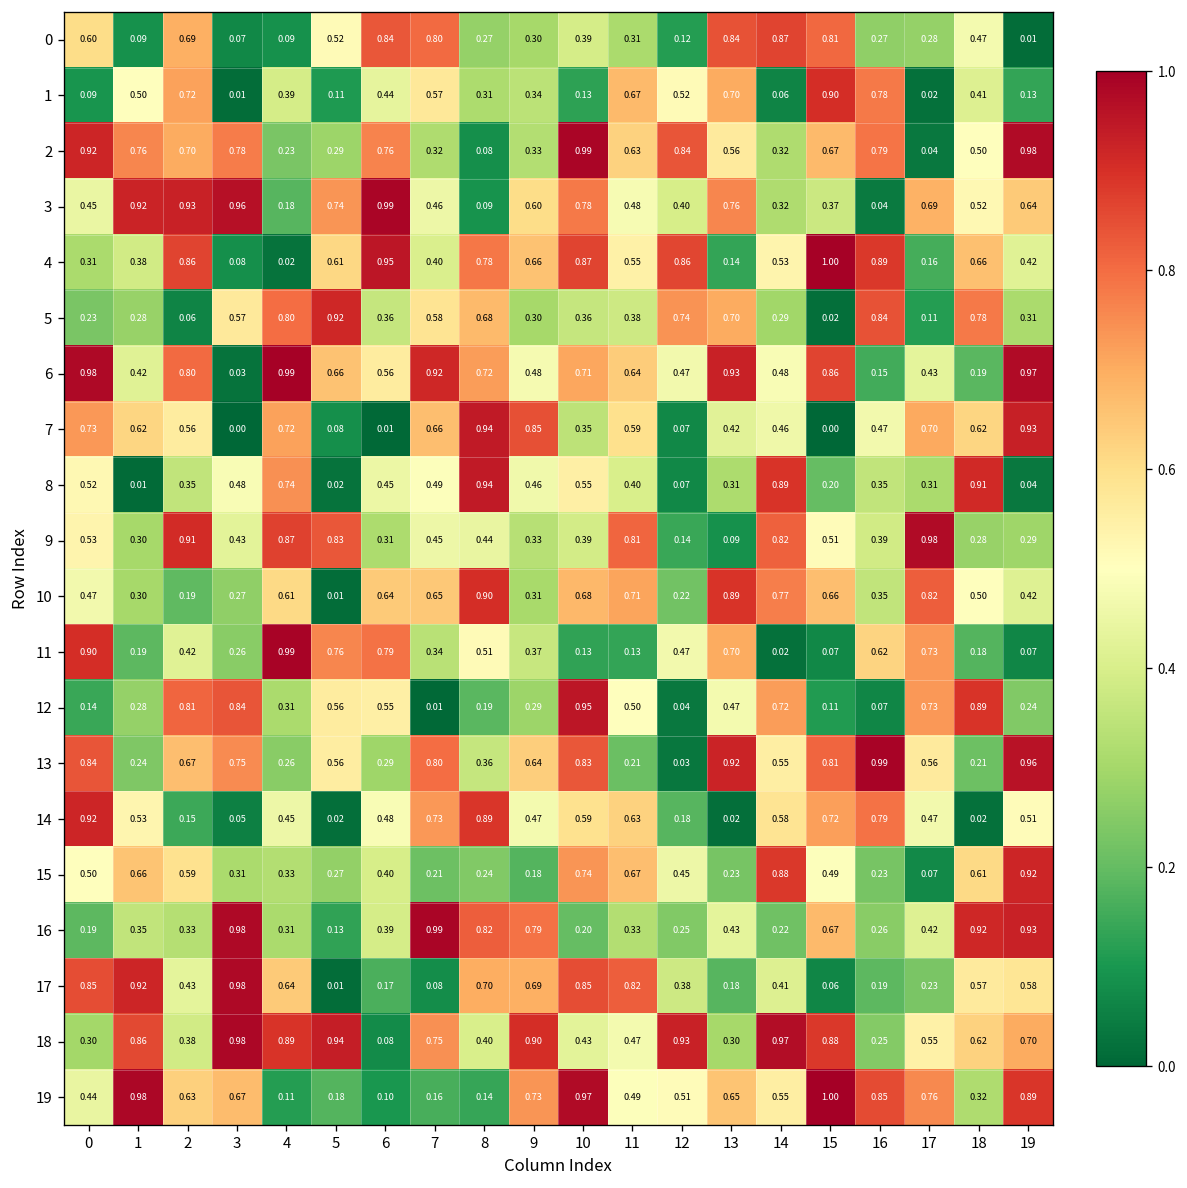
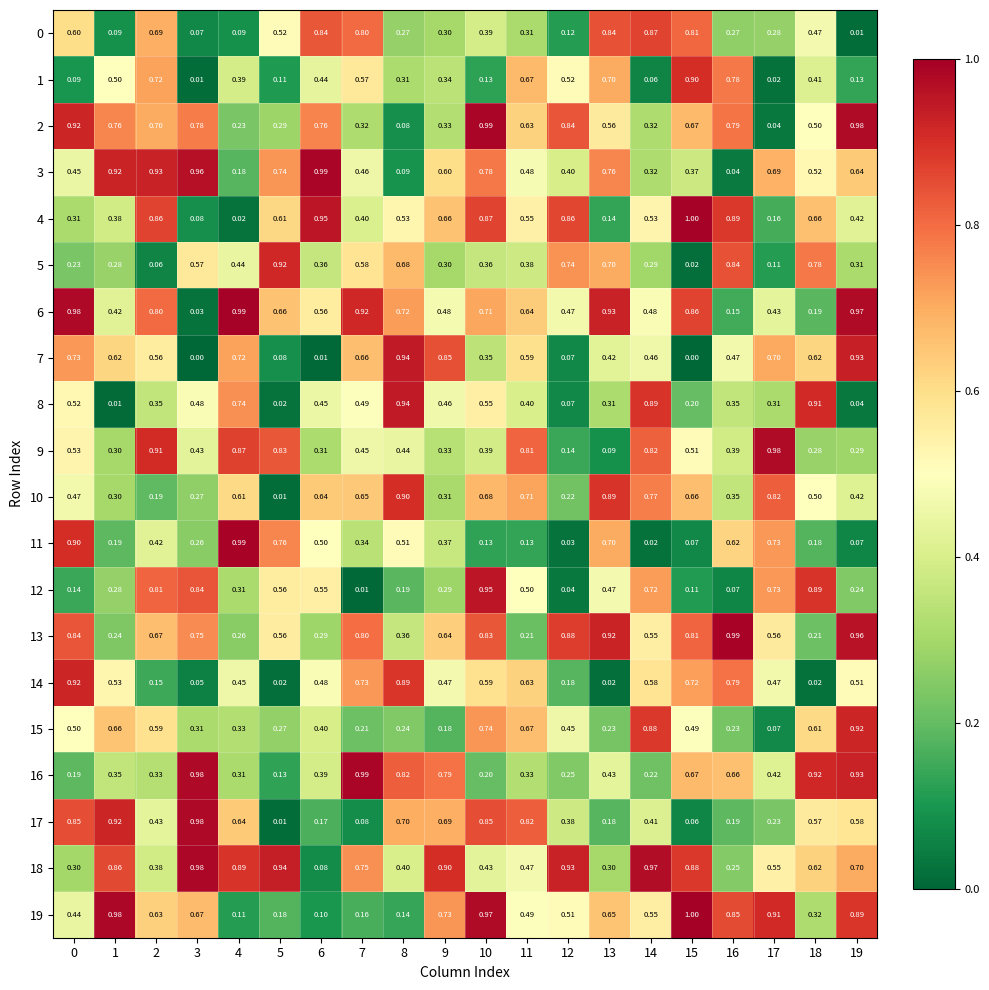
4, 8: 0.78 -> 0.53
5, 4: 0.80 -> 0.44
11, 6: 0.79 -> 0.50
11, 12: 0.47 -> 0.03
13, 12: 0.03 -> 0.88
16, 16: 0.26 -> 0.66
19, 17: 0.76 -> 0.91
